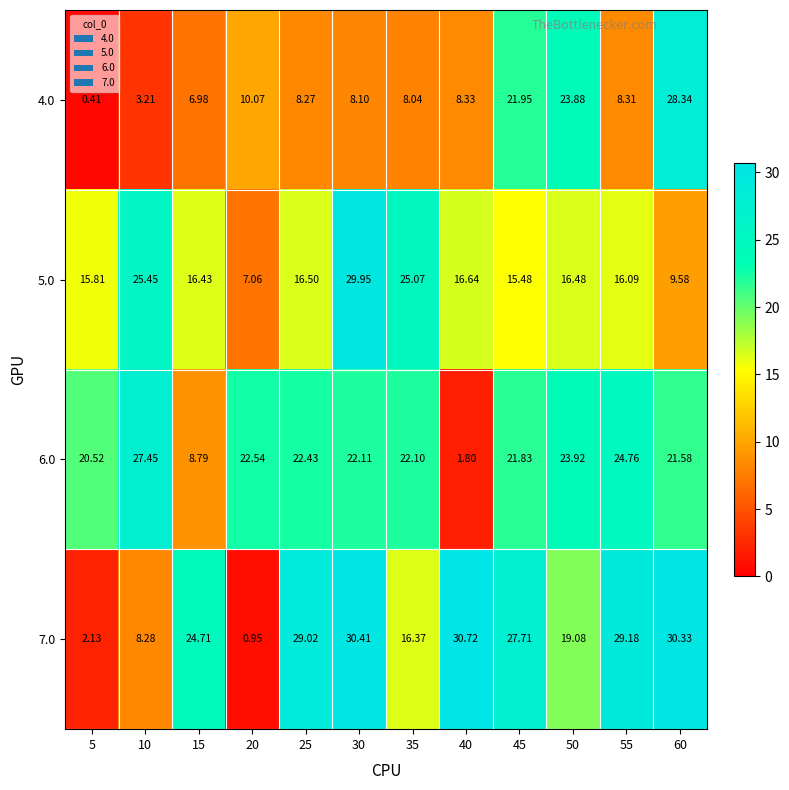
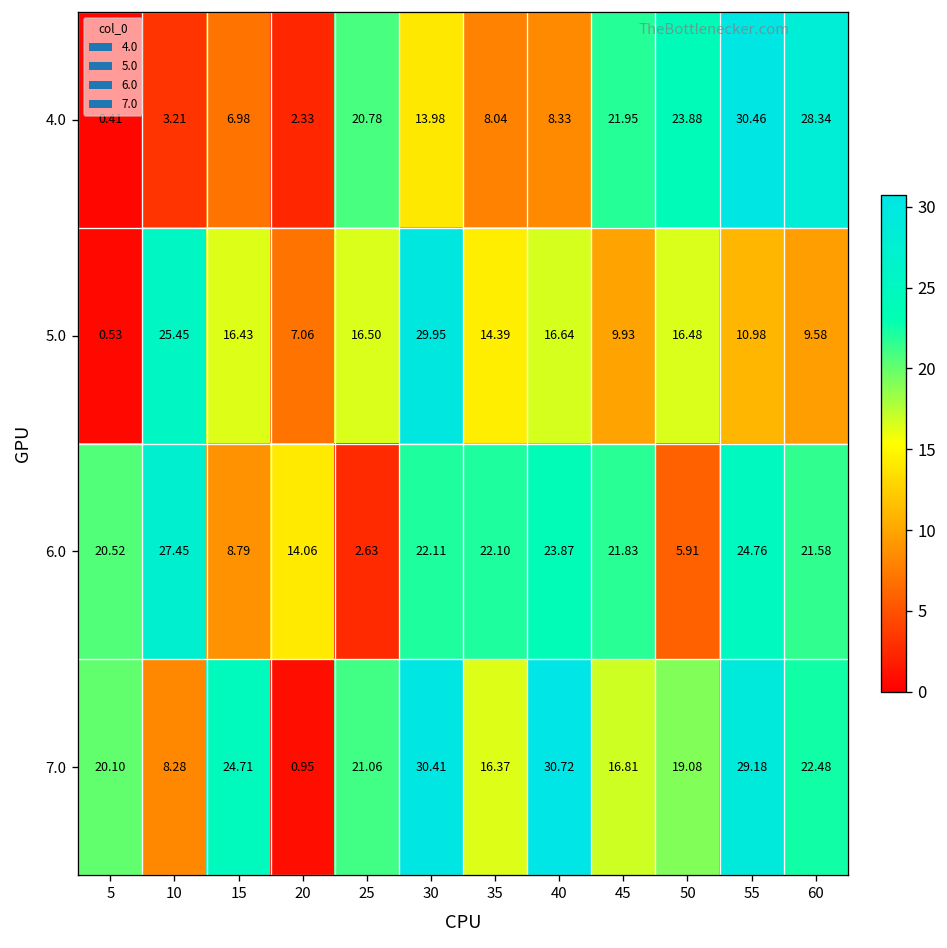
4.0, 20: 10.07 -> 2.33
4.0, 25: 8.27 -> 20.78
4.0, 30: 8.10 -> 13.98
4.0, 55: 8.31 -> 30.46
5.0, 5: 15.81 -> 0.53
5.0, 35: 25.07 -> 14.39
5.0, 45: 15.48 -> 9.93
5.0, 55: 16.09 -> 10.98
6.0, 20: 22.54 -> 14.06
6.0, 25: 22.43 -> 2.63
6.0, 40: 1.80 -> 23.87
6.0, 50: 23.92 -> 5.91
7.0, 5: 2.13 -> 20.10
7.0, 25: 29.02 -> 21.06
7.0, 45: 27.71 -> 16.81
7.0, 60: 30.33 -> 22.48
